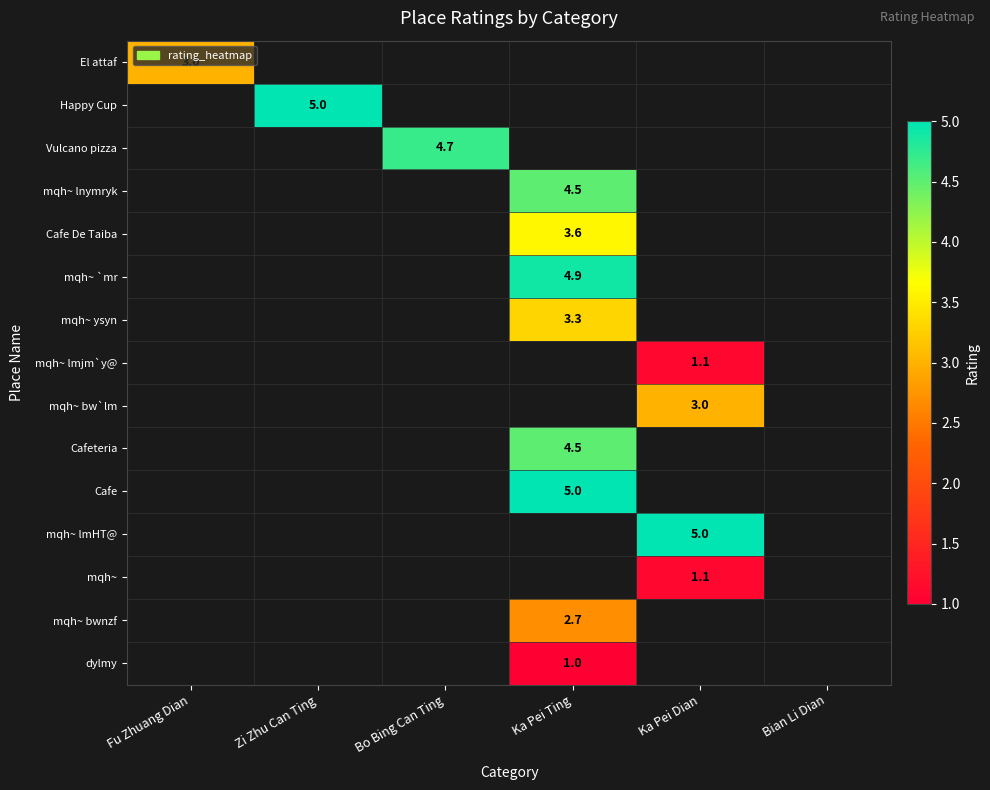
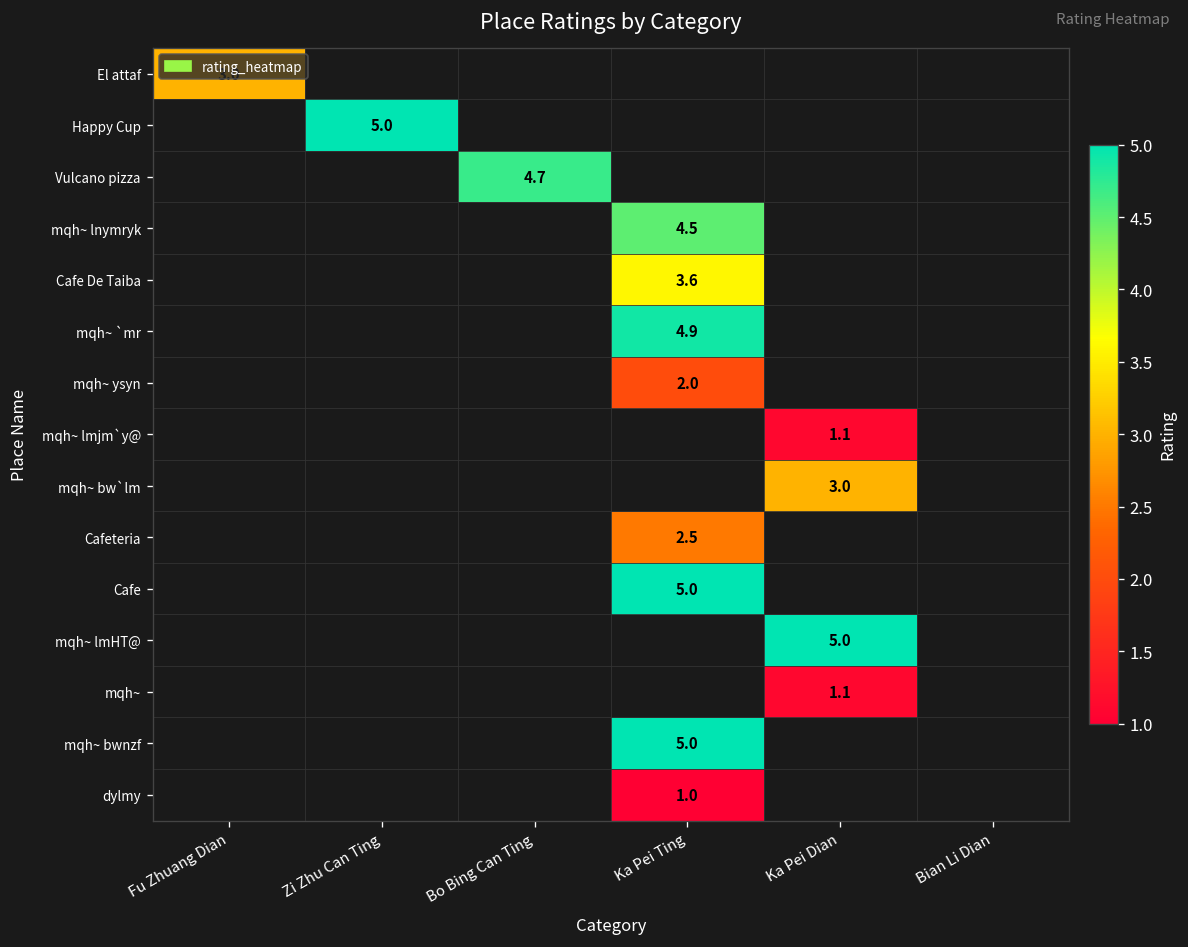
mqh~ ysyn, Ka Pei Ting: 3.3 -> 2.0
Cafeteria, Ka Pei Ting: 4.5 -> 2.5
mqh~ bwnzf, Ka Pei Ting: 2.7 -> 5.0
